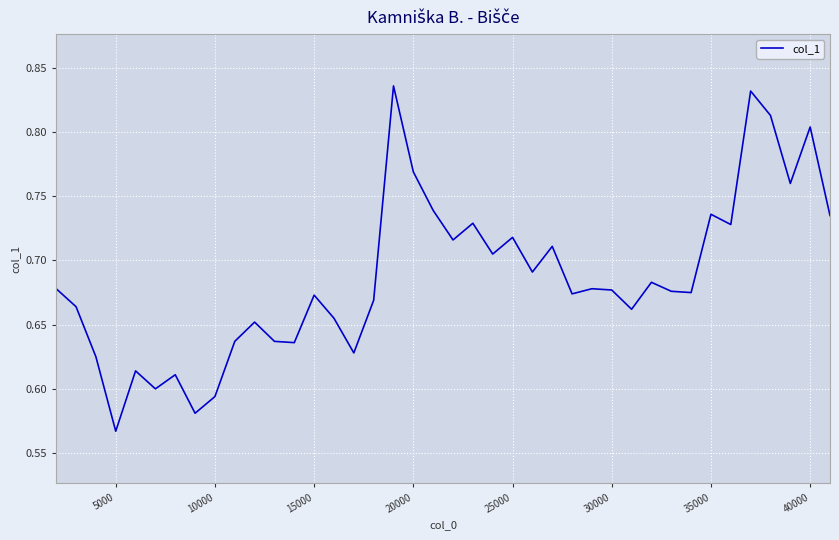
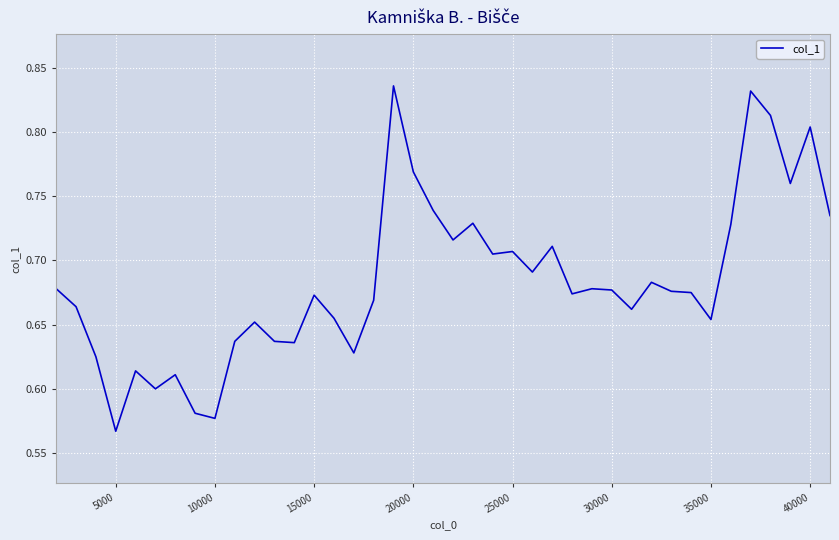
10000: 0.594 -> 0.577
25000: 0.718 -> 0.707
35000: 0.736 -> 0.654
